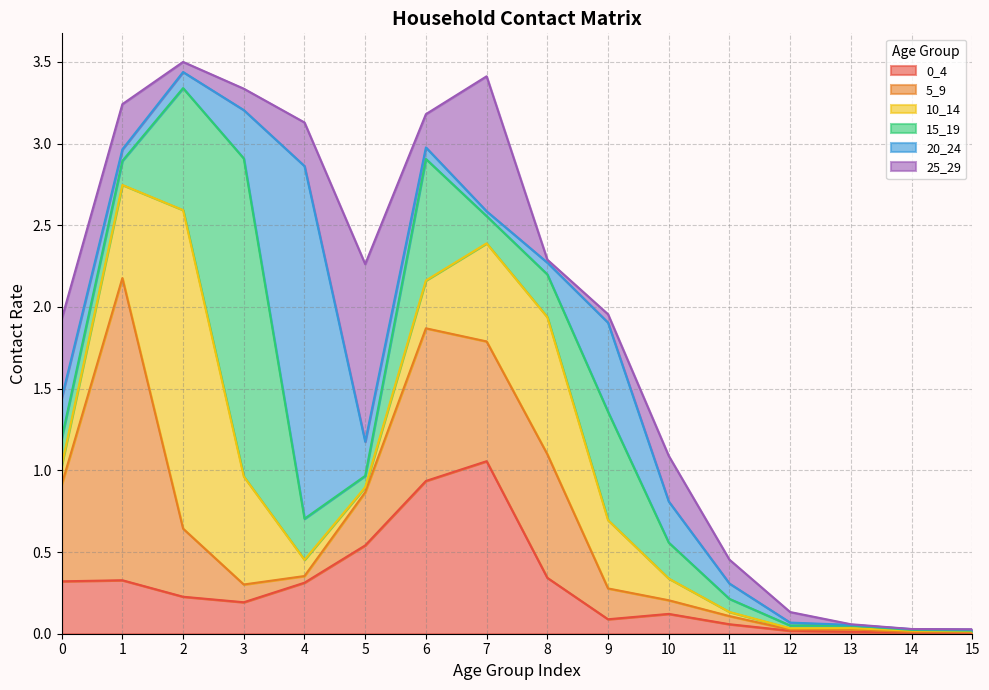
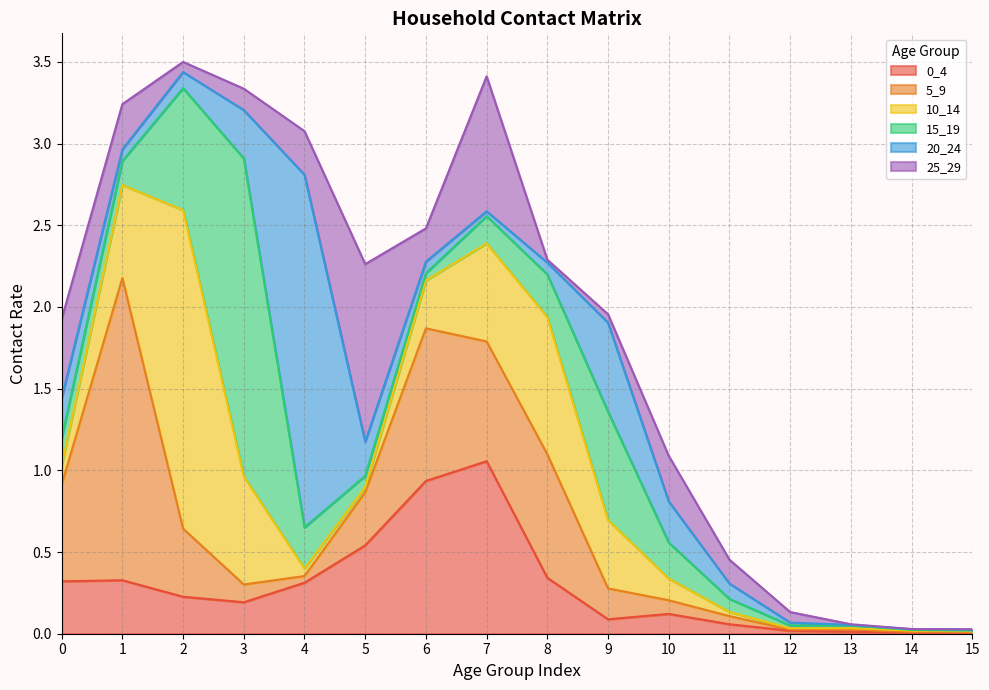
10_14, 4: 0.10 -> 0.05
15_19, 6: 0.74 -> 0.04
